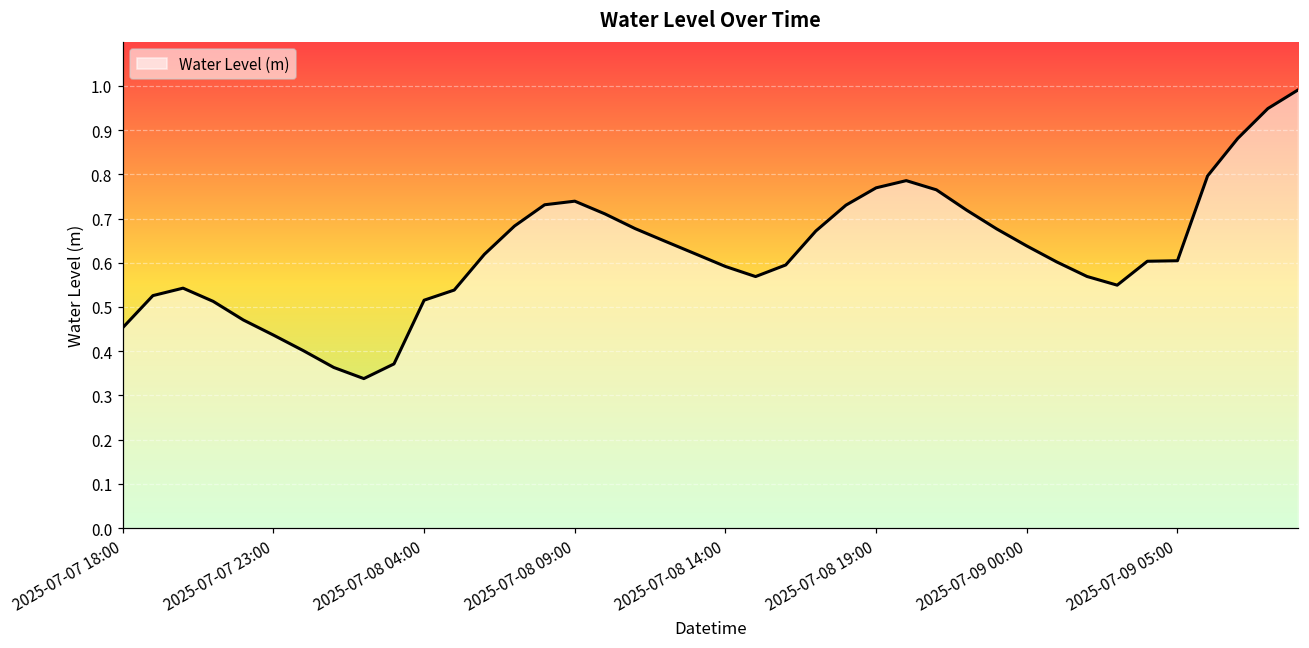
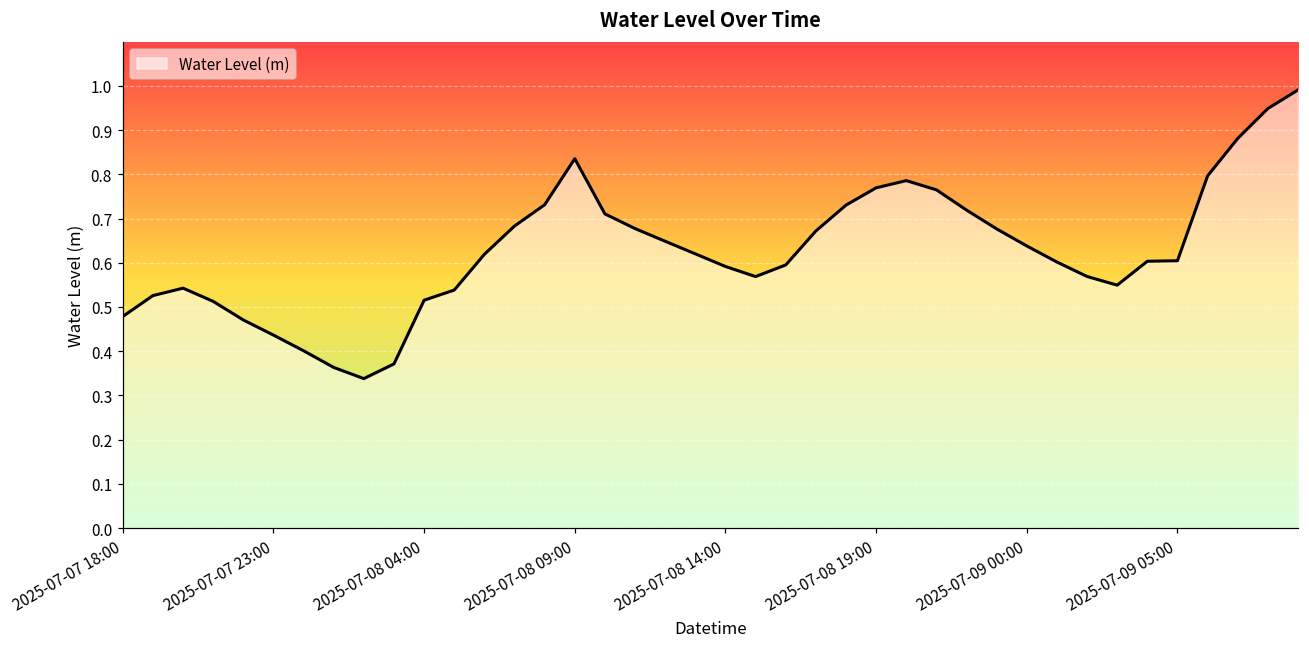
2025-07-07 18:00: 0.45 -> 0.48
2025-07-08 09:00: 0.74 -> 0.84
